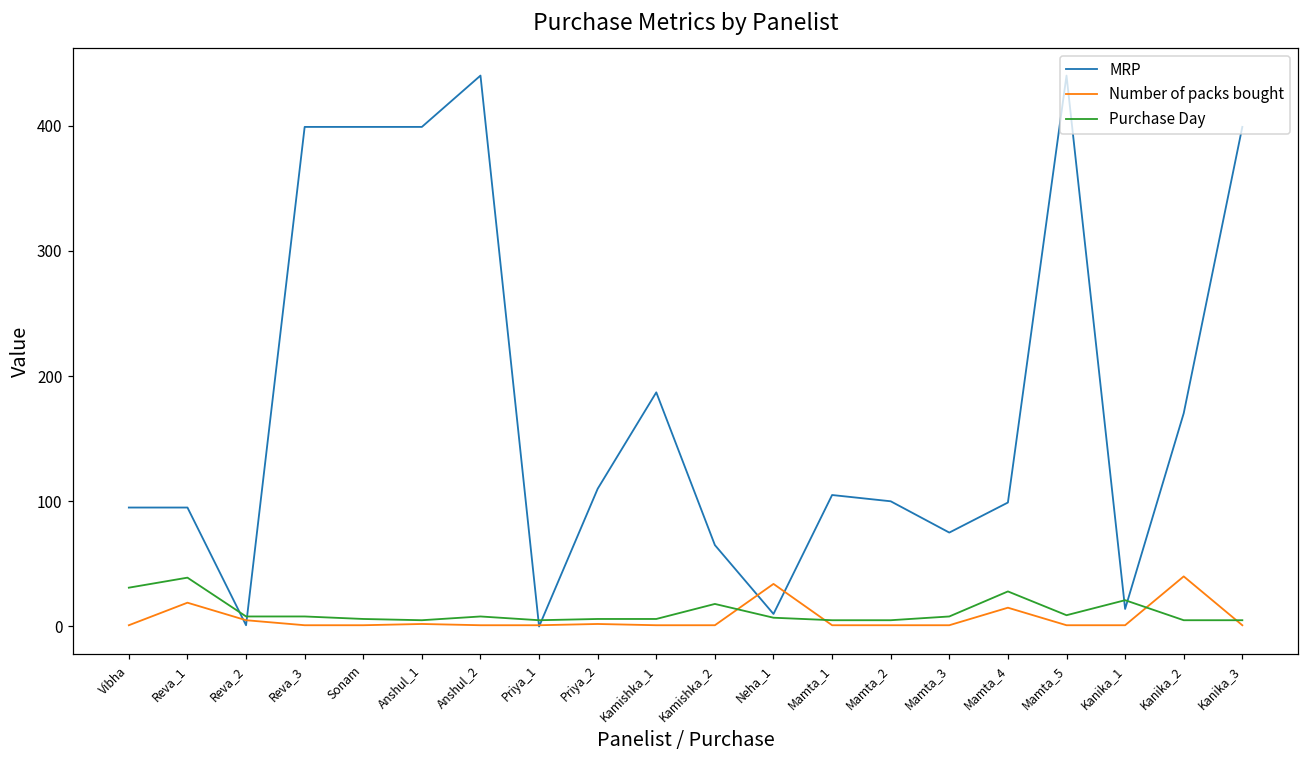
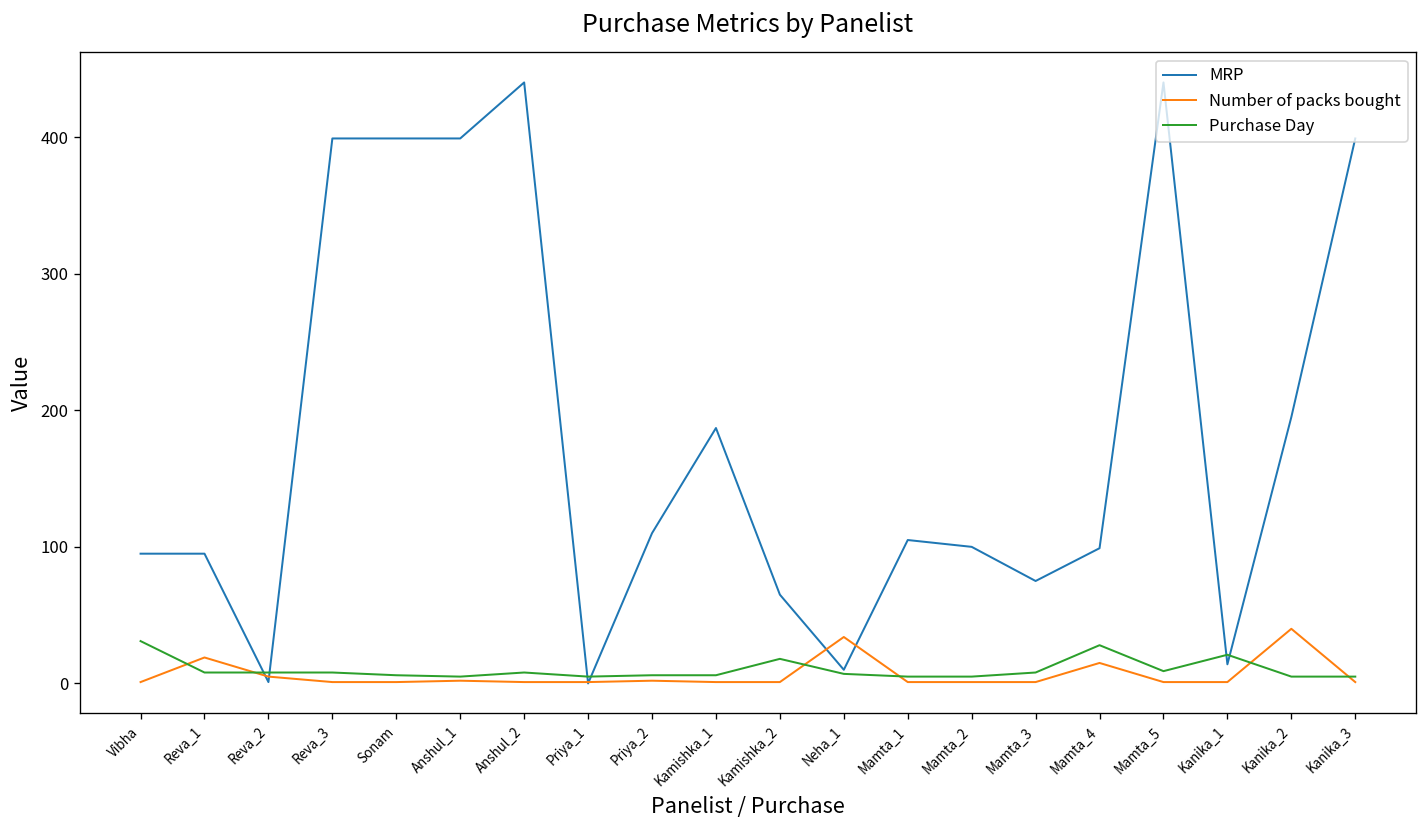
Purchase Day, Reva_1: 39 -> 8
MRP, Kanika_2: 170 -> 195
